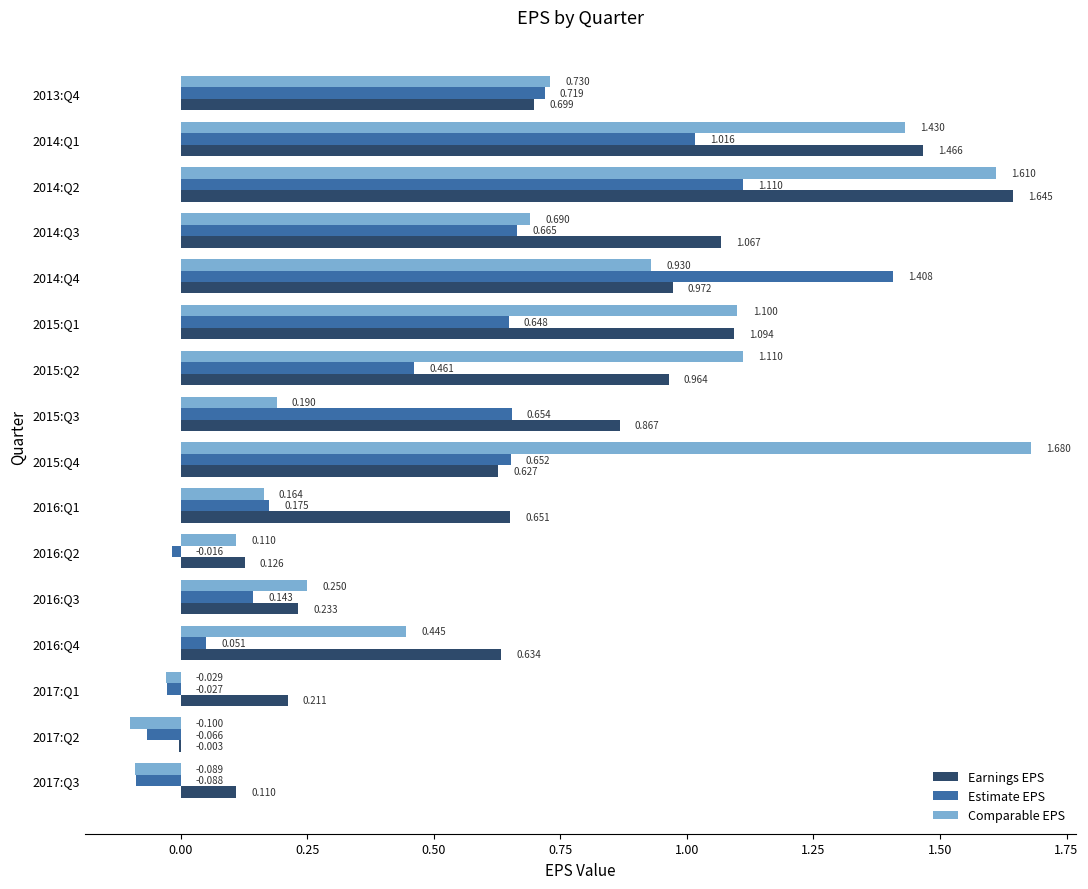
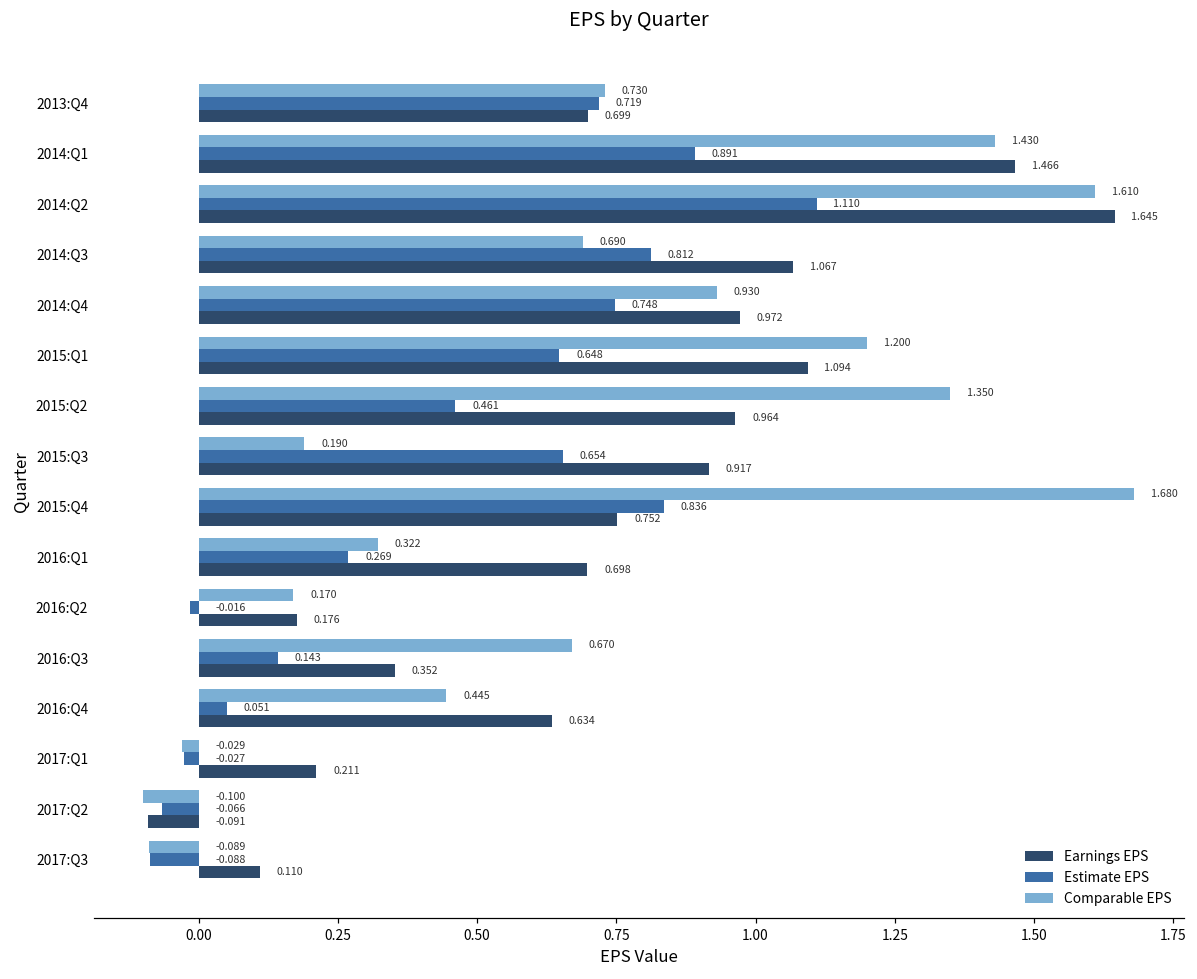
Estimate EPS, 2014:Q1: 1.016 -> 0.891
Estimate EPS, 2014:Q3: 0.665 -> 0.812
Estimate EPS, 2014:Q4: 1.408 -> 0.748
Comparable EPS, 2015:Q1: 1.100 -> 1.200
Comparable EPS, 2015:Q2: 1.110 -> 1.350
Earnings EPS, 2015:Q3: 0.867 -> 0.917
Estimate EPS, 2015:Q4: 0.652 -> 0.836
Earnings EPS, 2015:Q4: 0.627 -> 0.752
Comparable EPS, 2016:Q1: 0.164 -> 0.322
Estimate EPS, 2016:Q1: 0.175 -> 0.269
Earnings EPS, 2016:Q1: 0.651 -> 0.698
Comparable EPS, 2016:Q2: 0.110 -> 0.170
Earnings EPS, 2016:Q2: 0.126 -> 0.176
Comparable EPS, 2016:Q3: 0.250 -> 0.670
Earnings EPS, 2016:Q3: 0.233 -> 0.352
Earnings EPS, 2017:Q2: -0.003 -> -0.091
